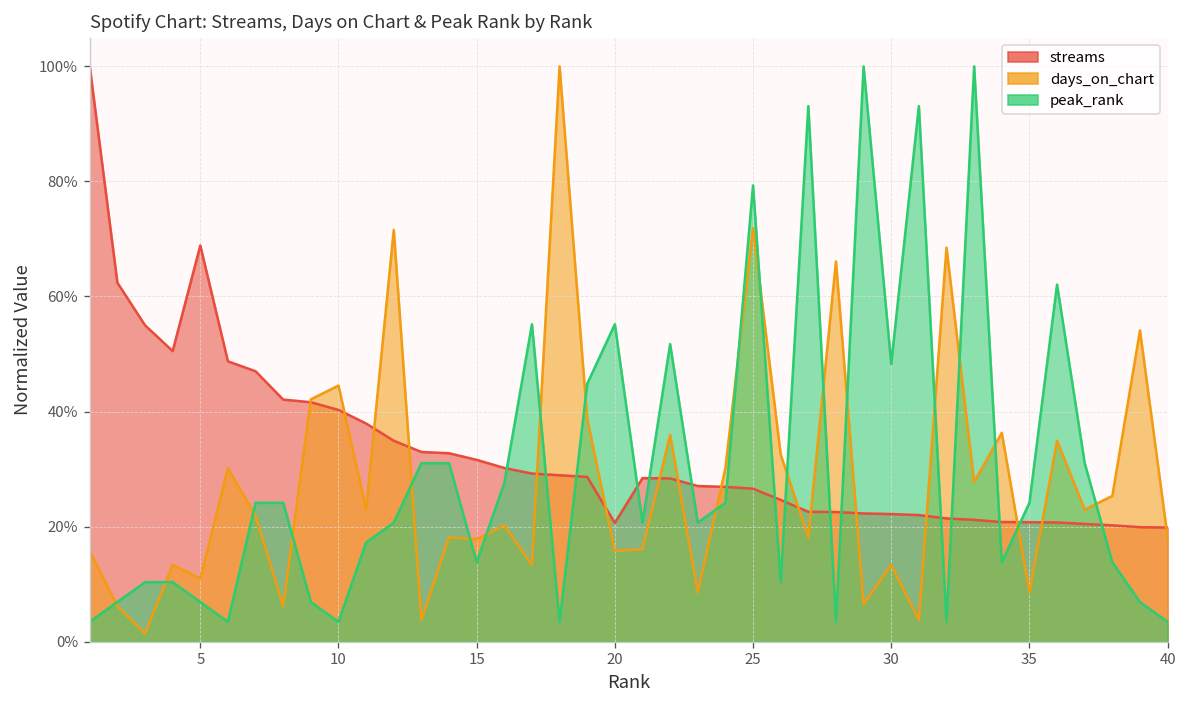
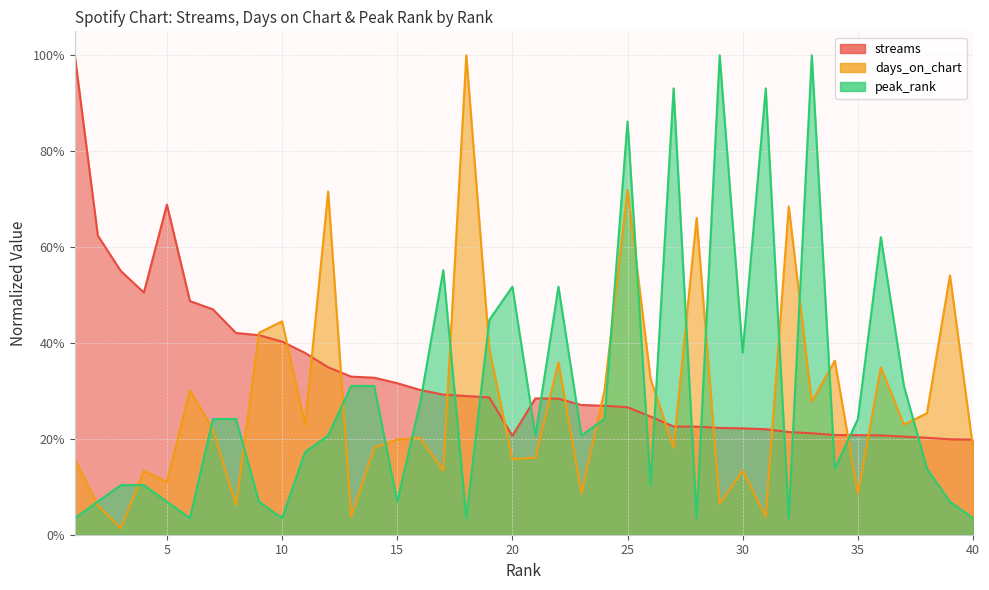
days_on_chart, 15: 18% -> 20%
peak_rank, 15: 14% -> 7%
peak_rank, 20: 55% -> 52%
peak_rank, 25: 79% -> 86%
peak_rank, 30: 48% -> 38%
